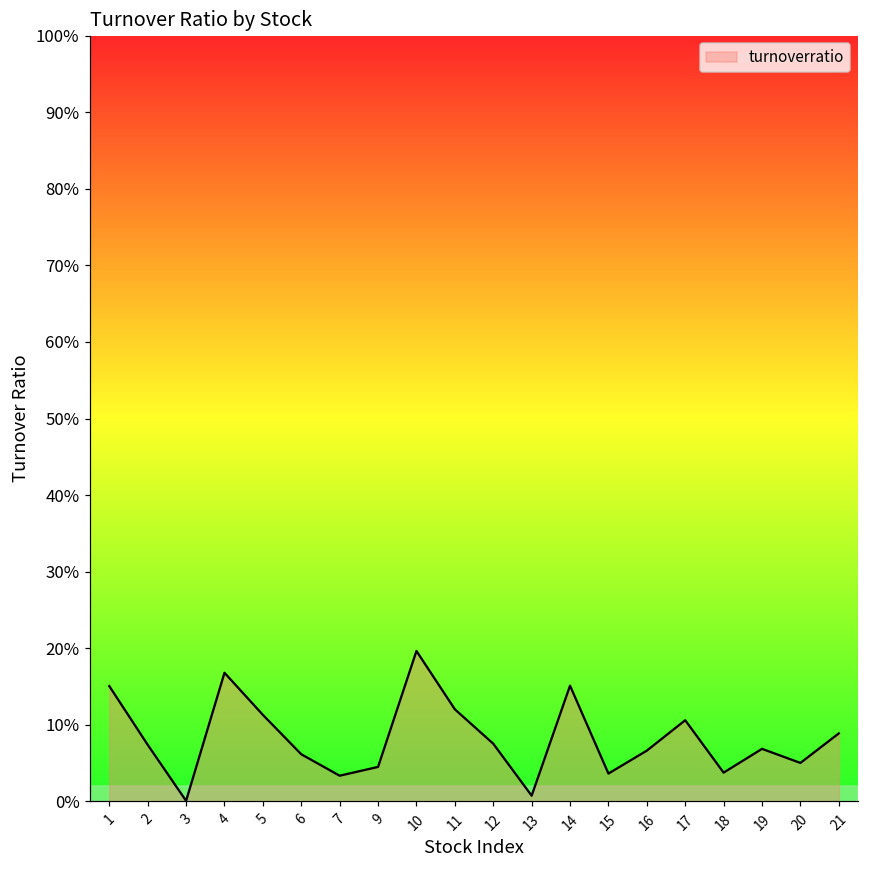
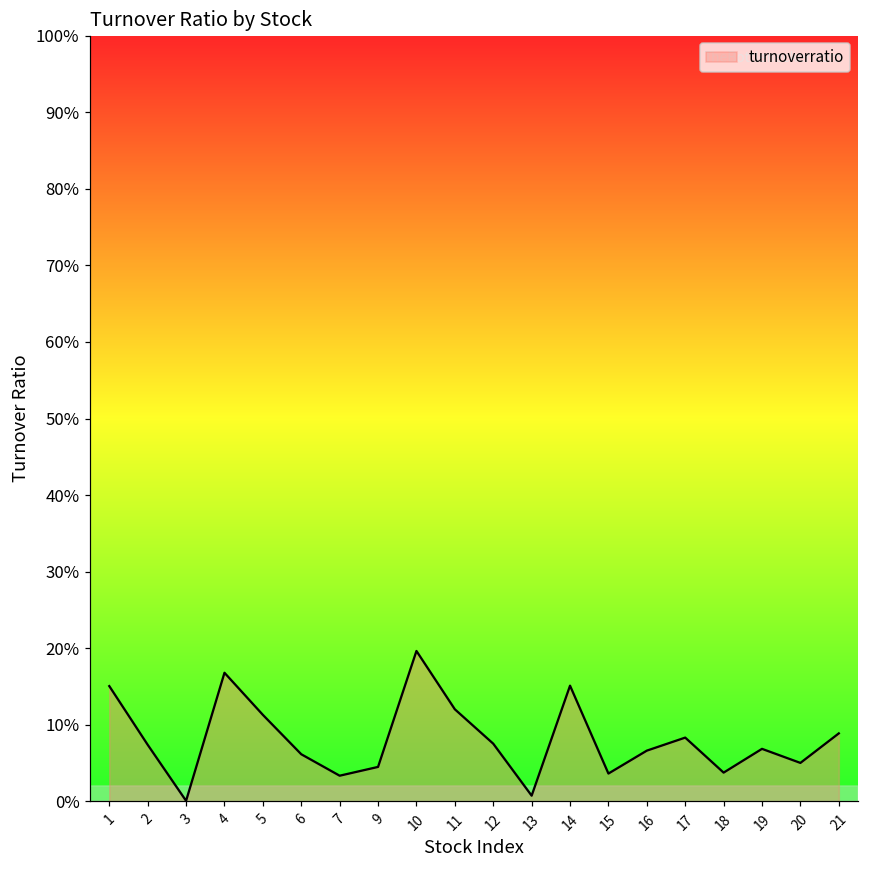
17: 11% -> 8%
